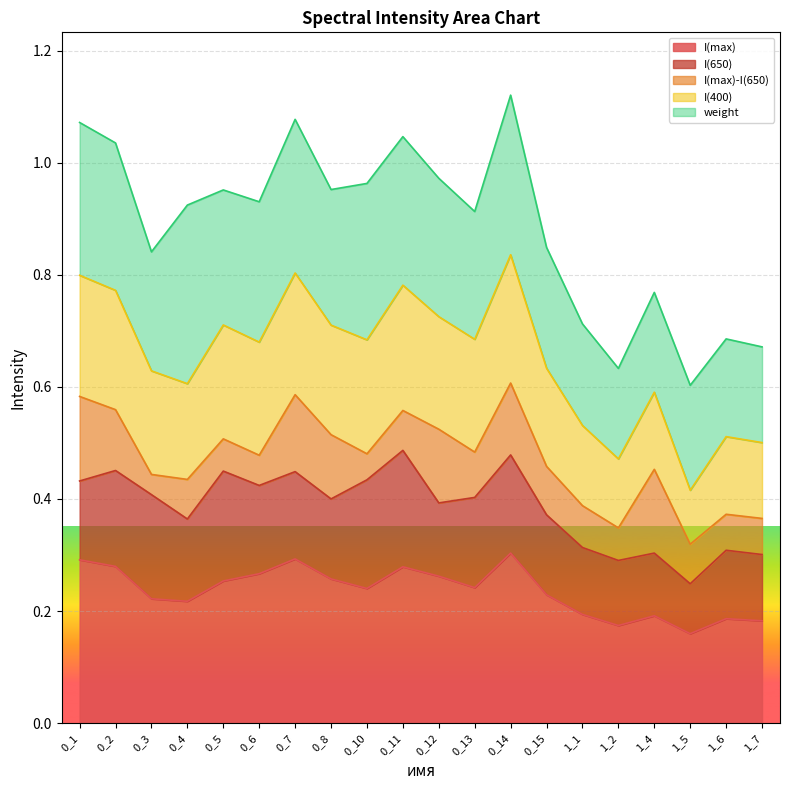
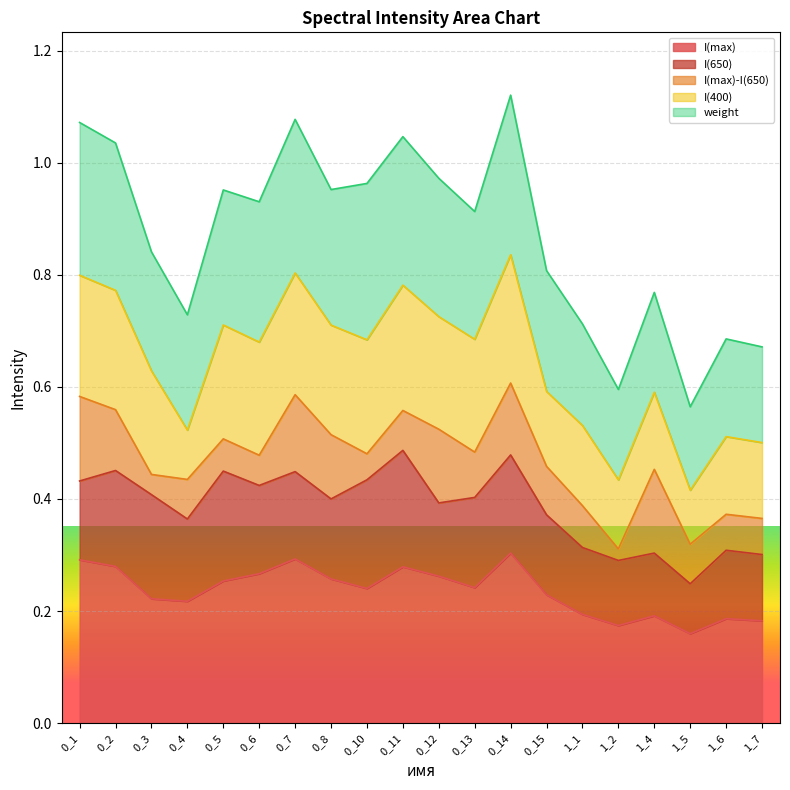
I(400), 0_4: 0.17 -> 0.09
weight, 0_4: 0.32 -> 0.21
I(400), 0_15: 0.18 -> 0.13
I(max)-I(650), 1_2: 0.06 -> 0.02
weight, 1_5: 0.19 -> 0.15
